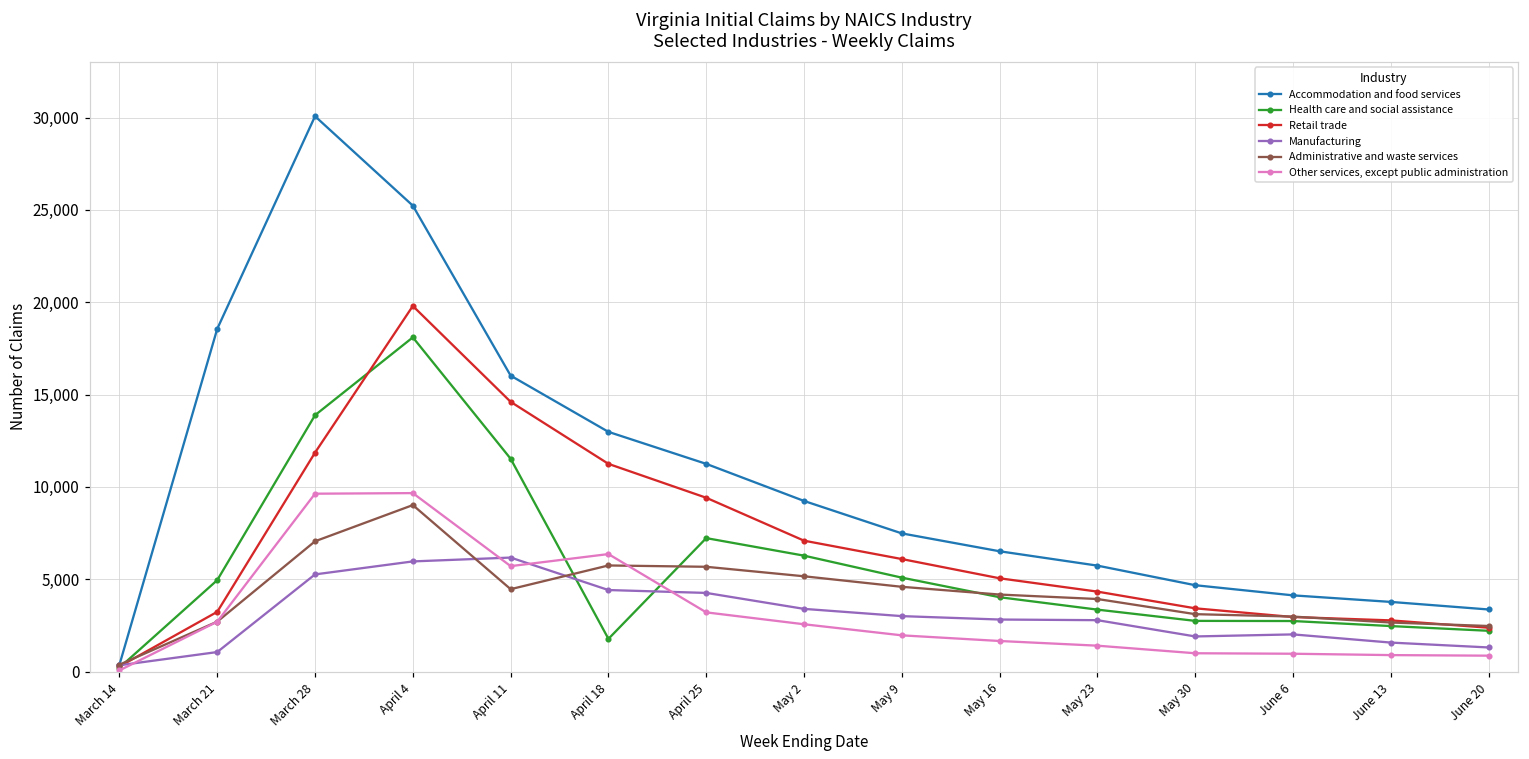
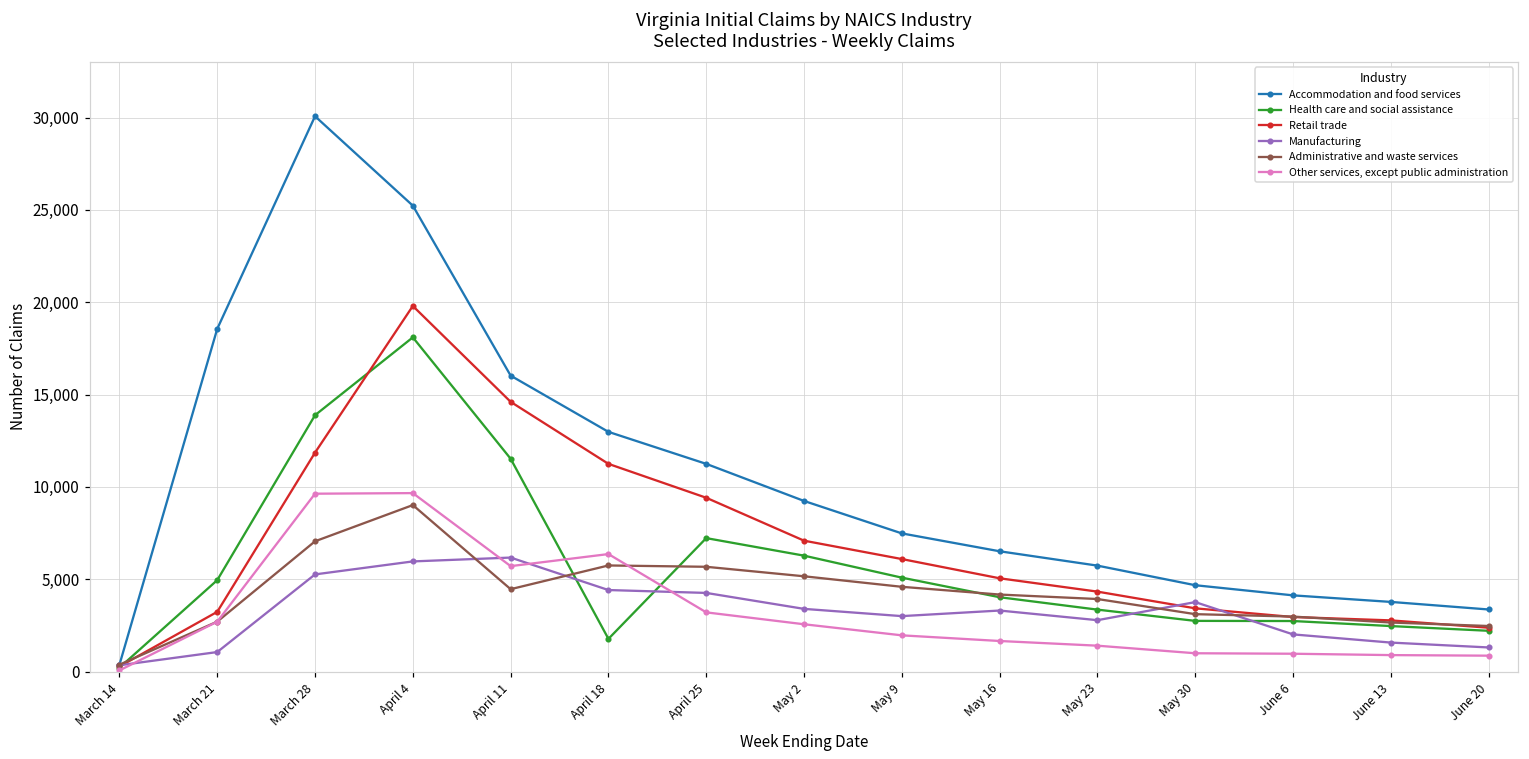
Manufacturing, May 16: 2,800 -> 3,300
Manufacturing, May 30: 1,900 -> 3,800
